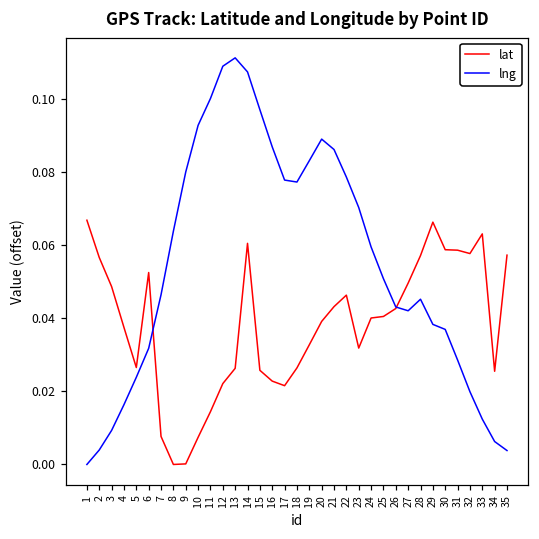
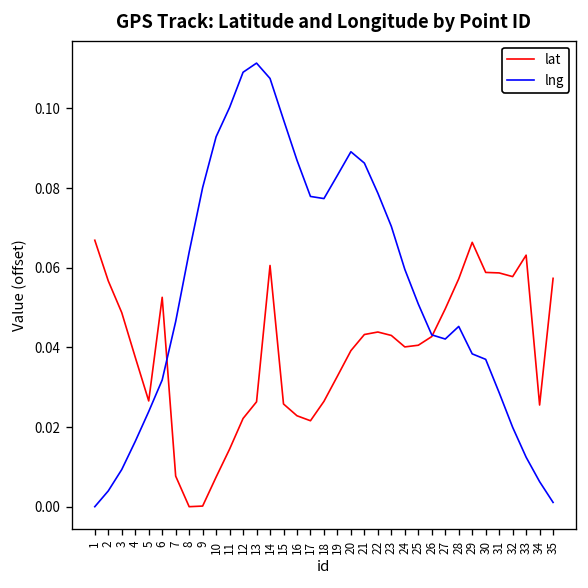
lat, 22: 0.046 -> 0.044
lat, 23: 0.032 -> 0.043
lng, 35: 0.004 -> 0.001
